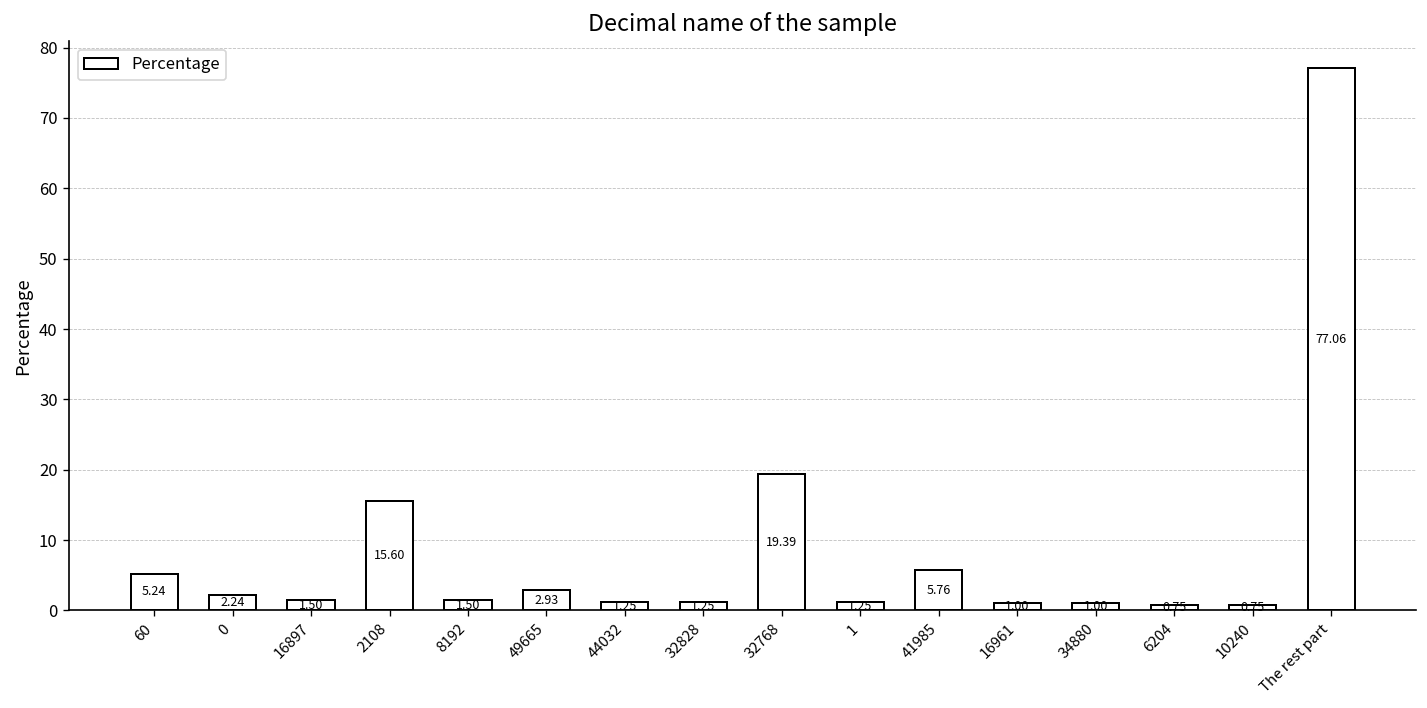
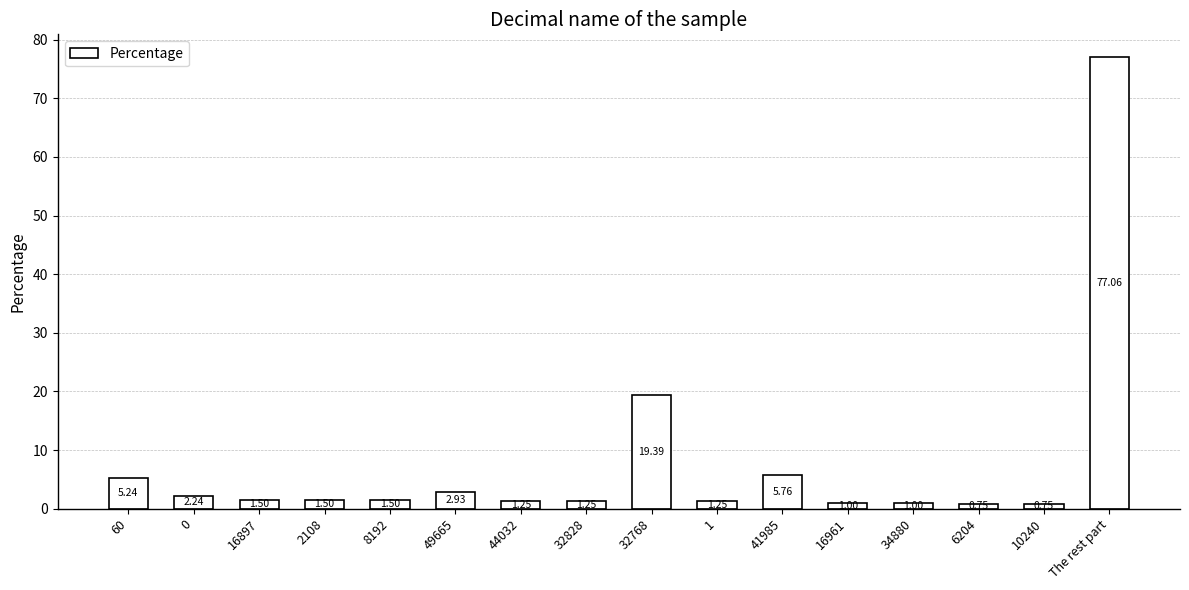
2108: 15.60 -> 1.50
